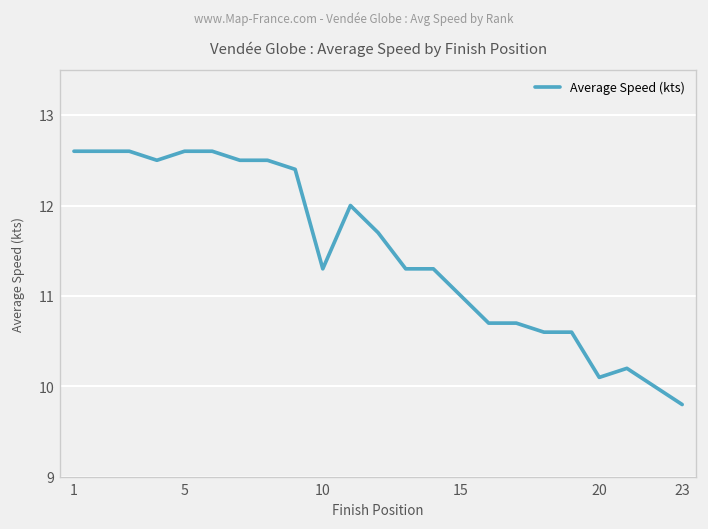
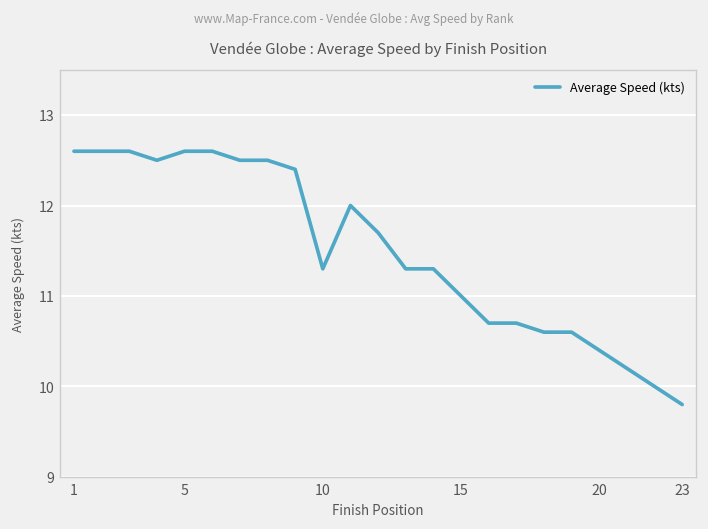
20: 10.1 -> 10.4
